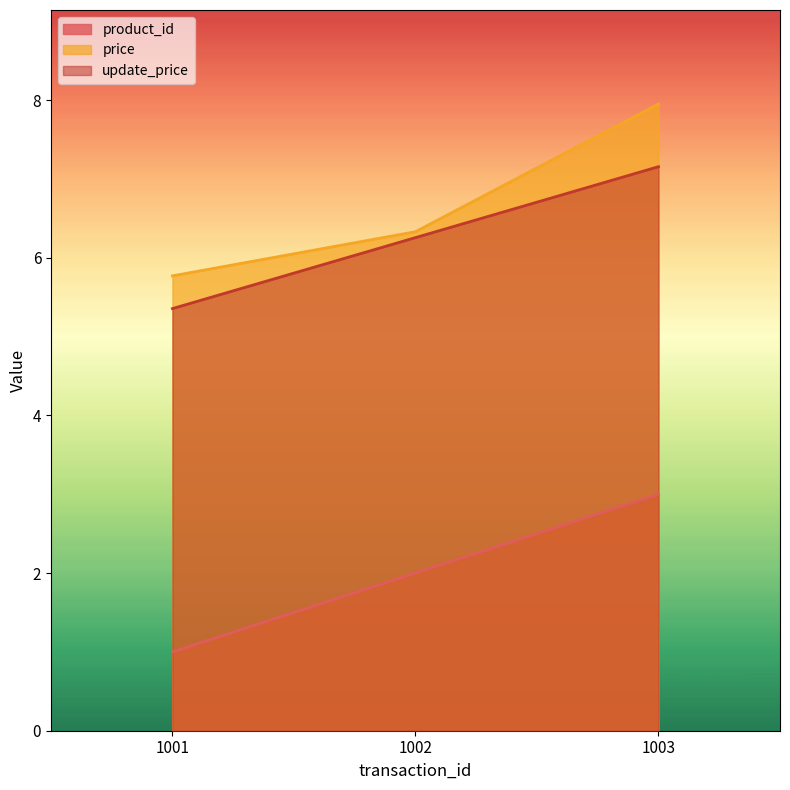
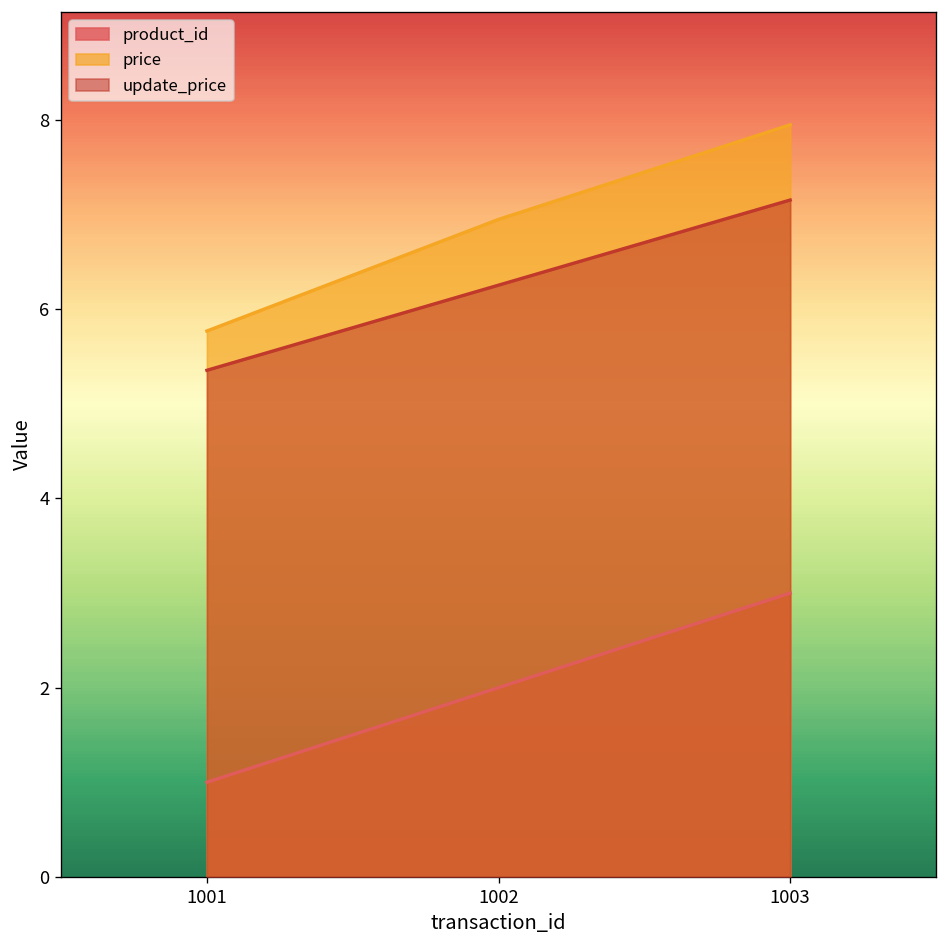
price, 1002: 6.3 -> 7.0
